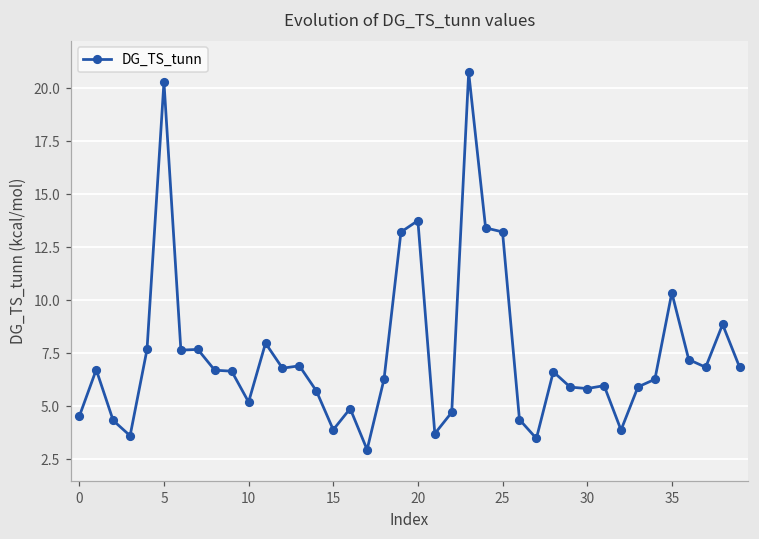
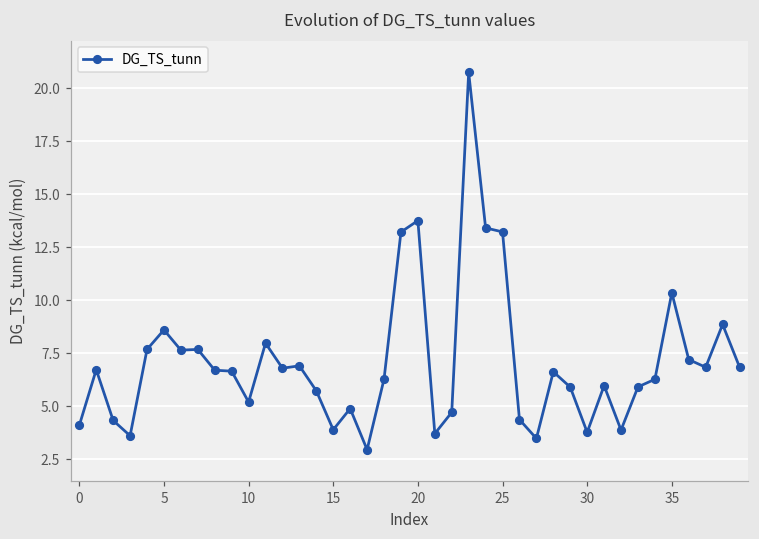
0: 4.5 -> 4.1
5: 20.3 -> 8.6
30: 5.8 -> 3.8
